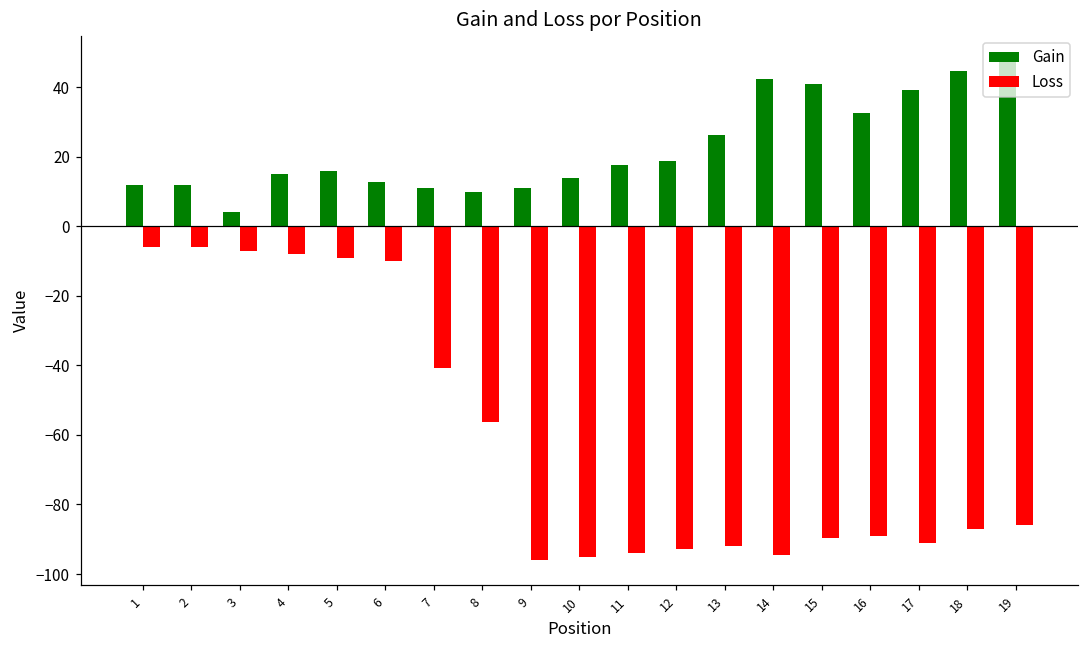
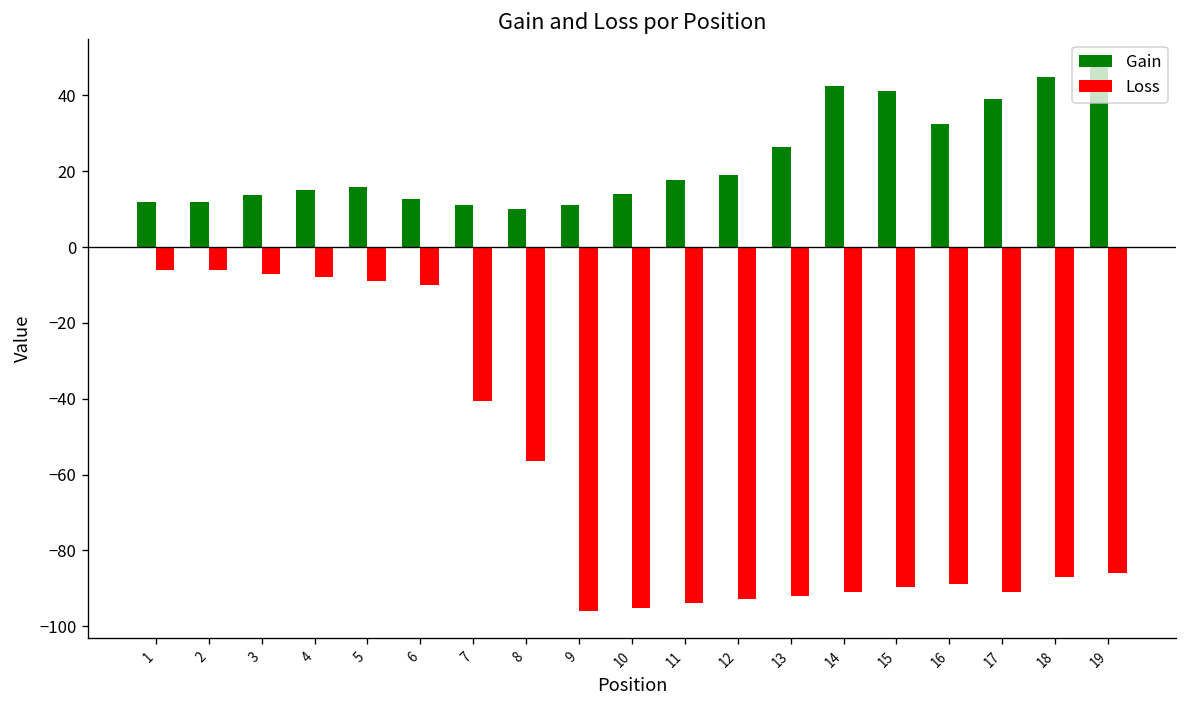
Gain, 3: 4 -> 14
Loss, 14: -95 -> -91
